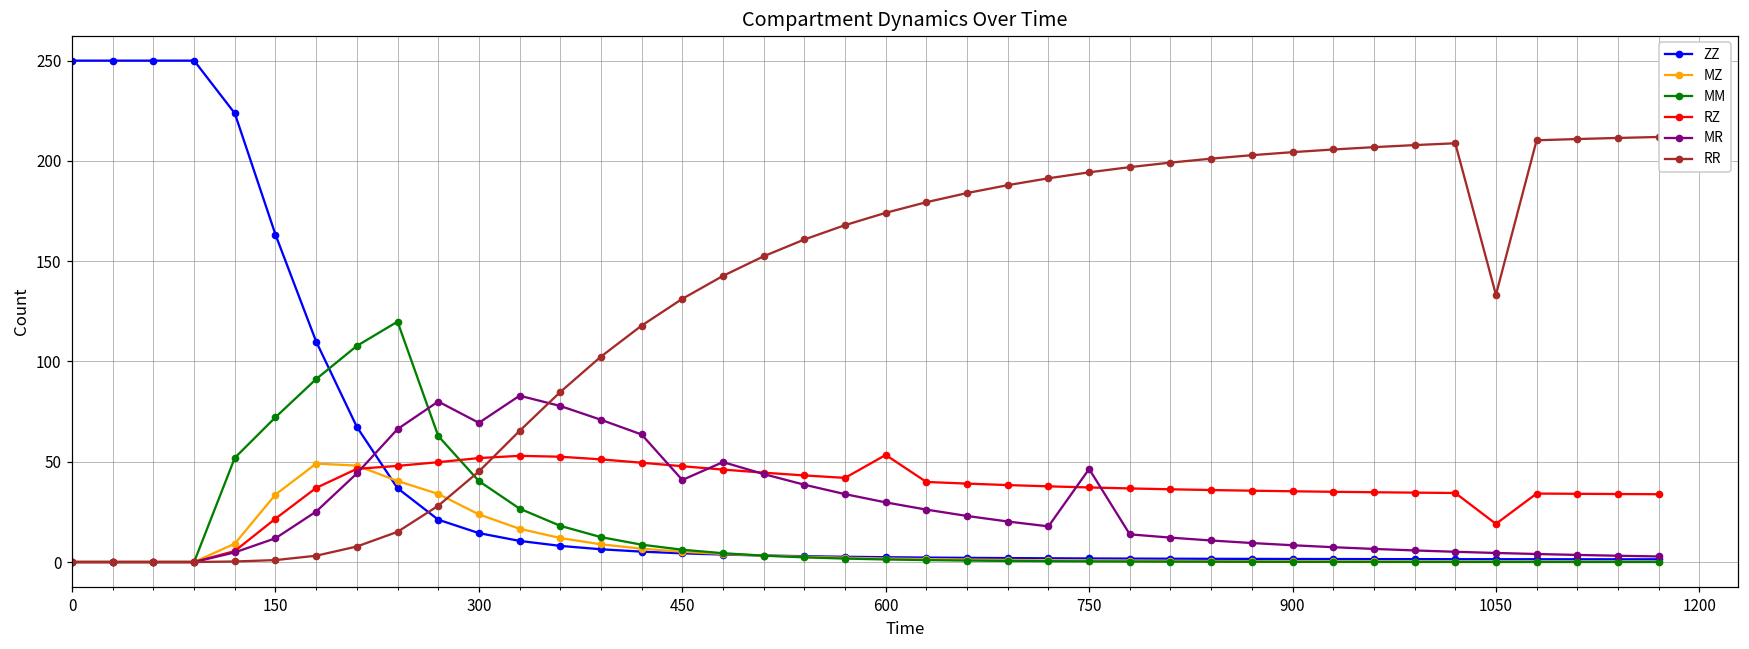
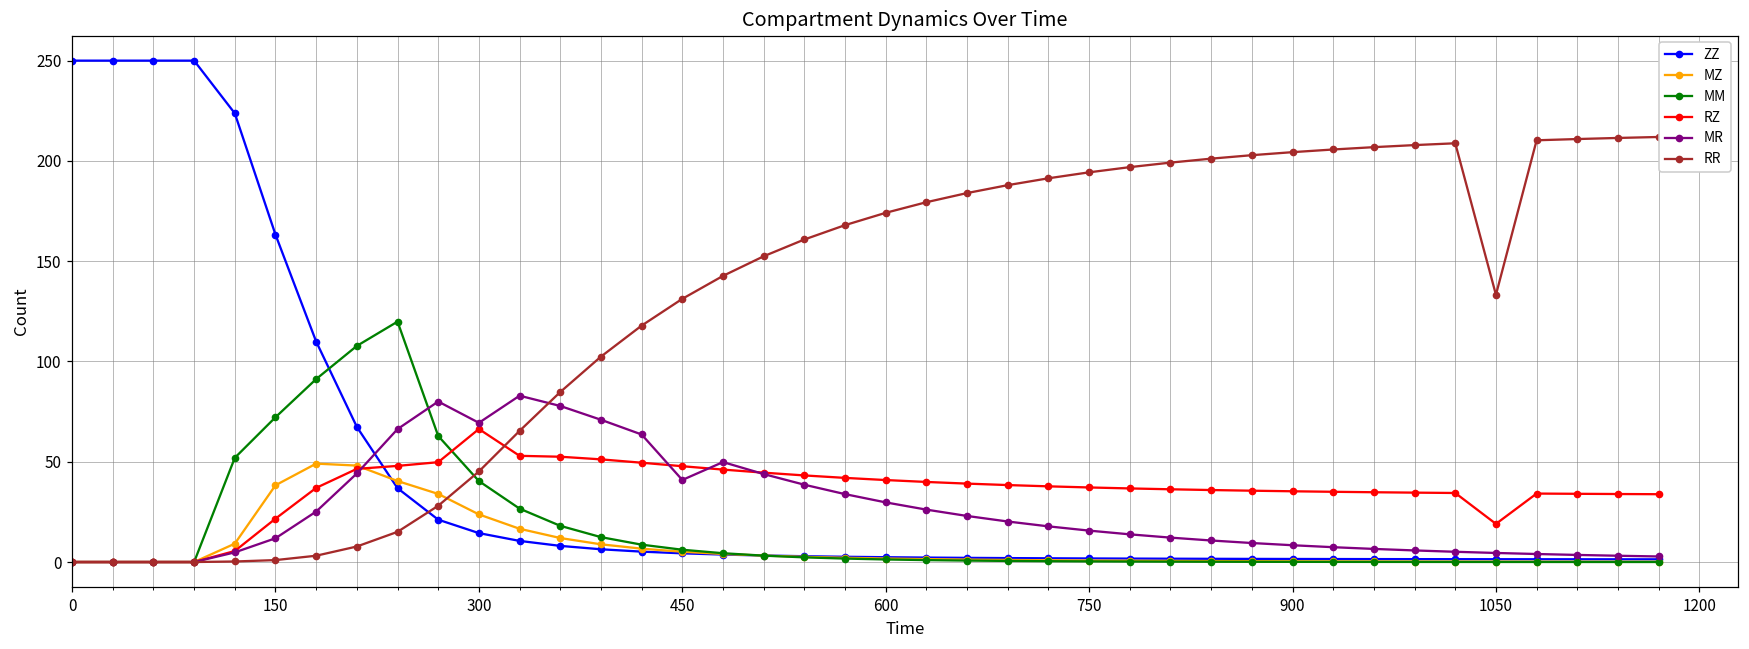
MZ, 150: 34 -> 38
RZ, 300: 52 -> 66
RZ, 600: 53 -> 41
MR, 750: 46 -> 16
